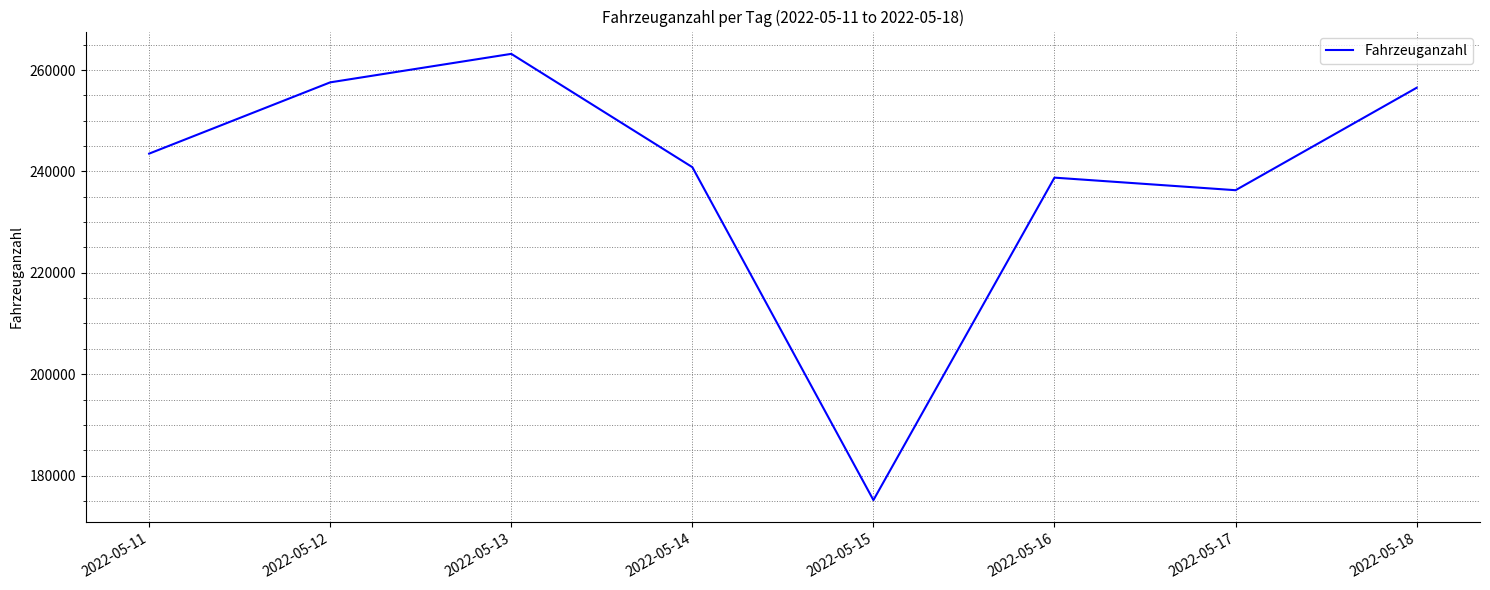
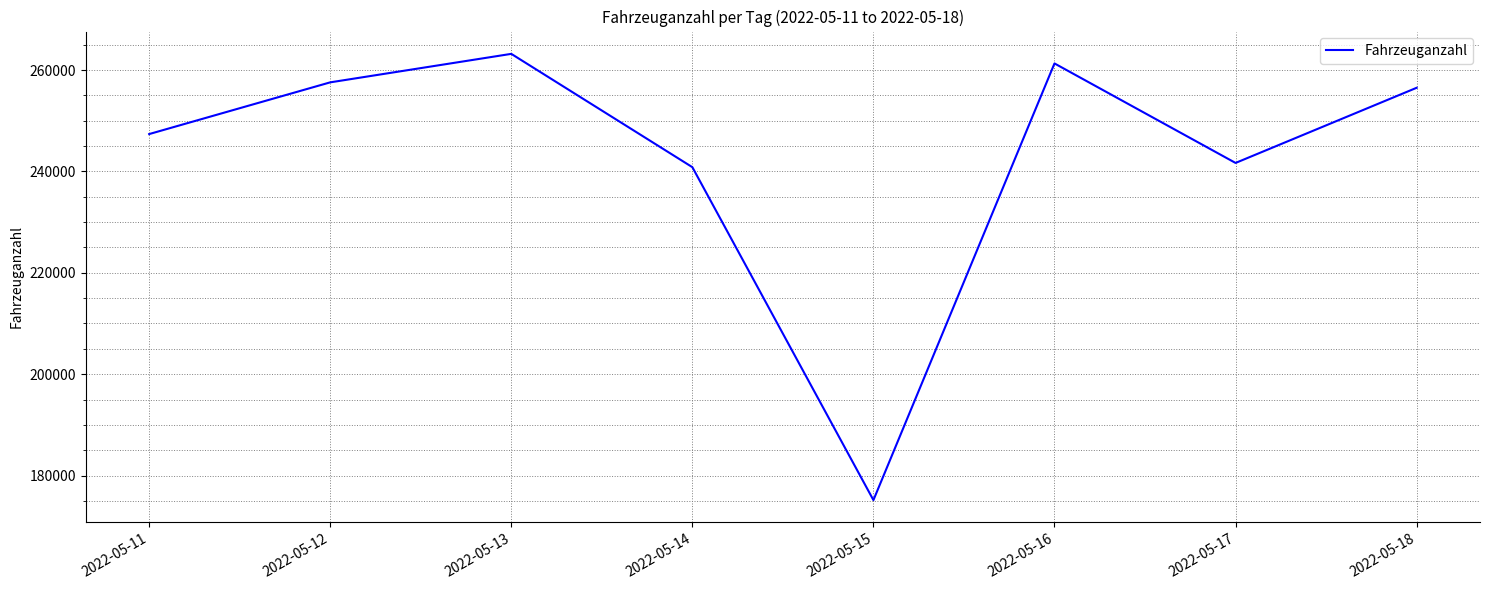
2022-05-11: 244000 -> 247000
2022-05-16: 239000 -> 261000
2022-05-17: 236000 -> 242000
